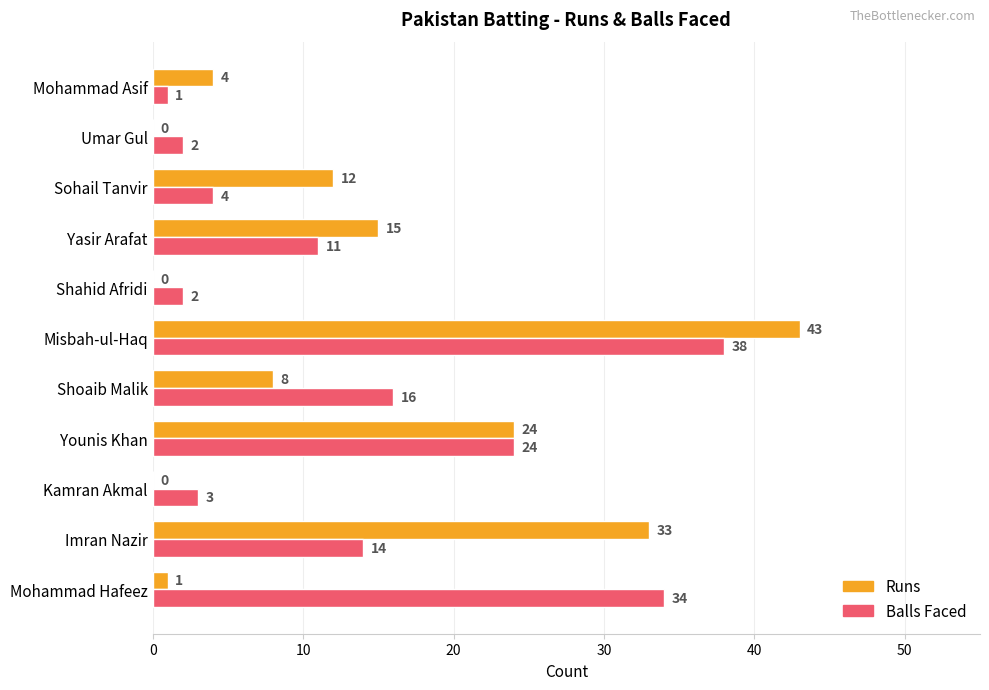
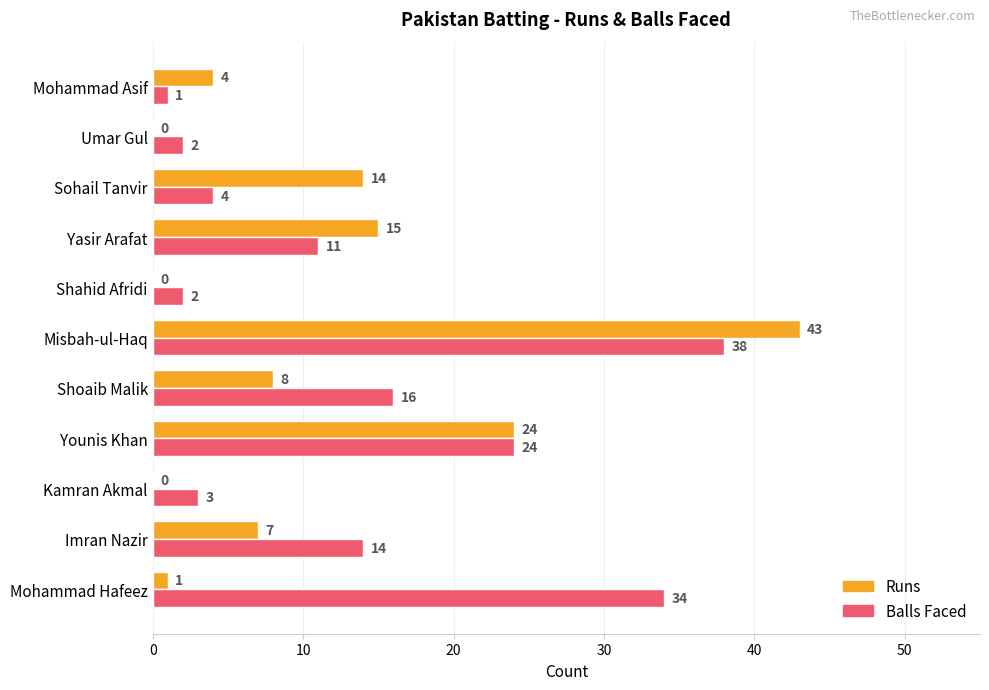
Runs, Sohail Tanvir: 12 -> 14
Runs, Imran Nazir: 33 -> 7
